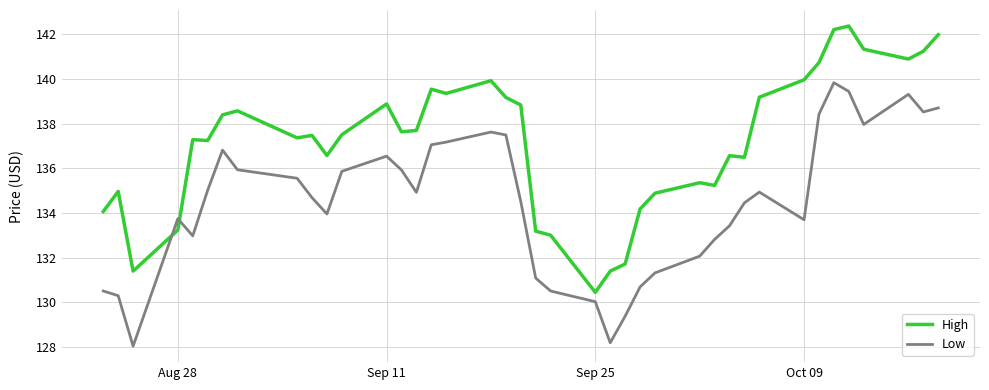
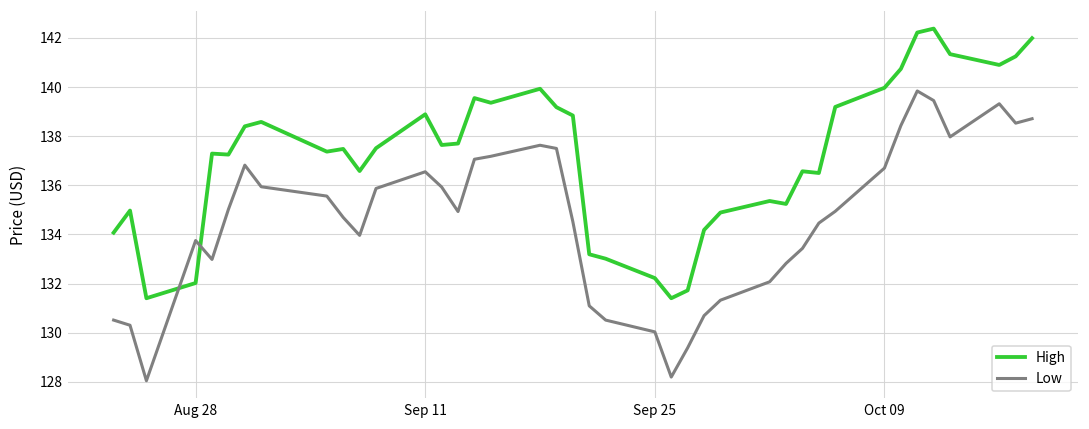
High, Aug 28: 133.2 -> 132.0
High, Sep 25: 130.5 -> 132.2
Low, Oct 09: 133.7 -> 136.7
